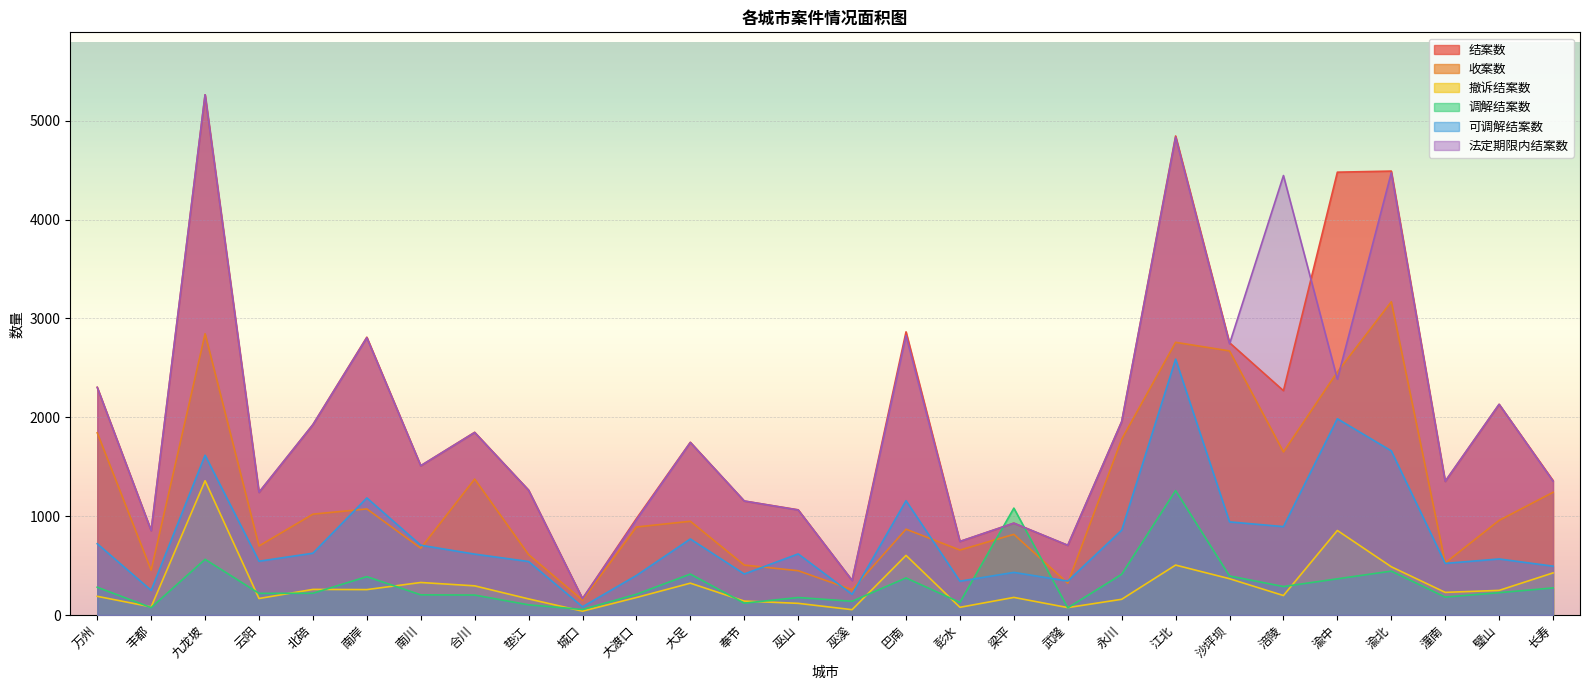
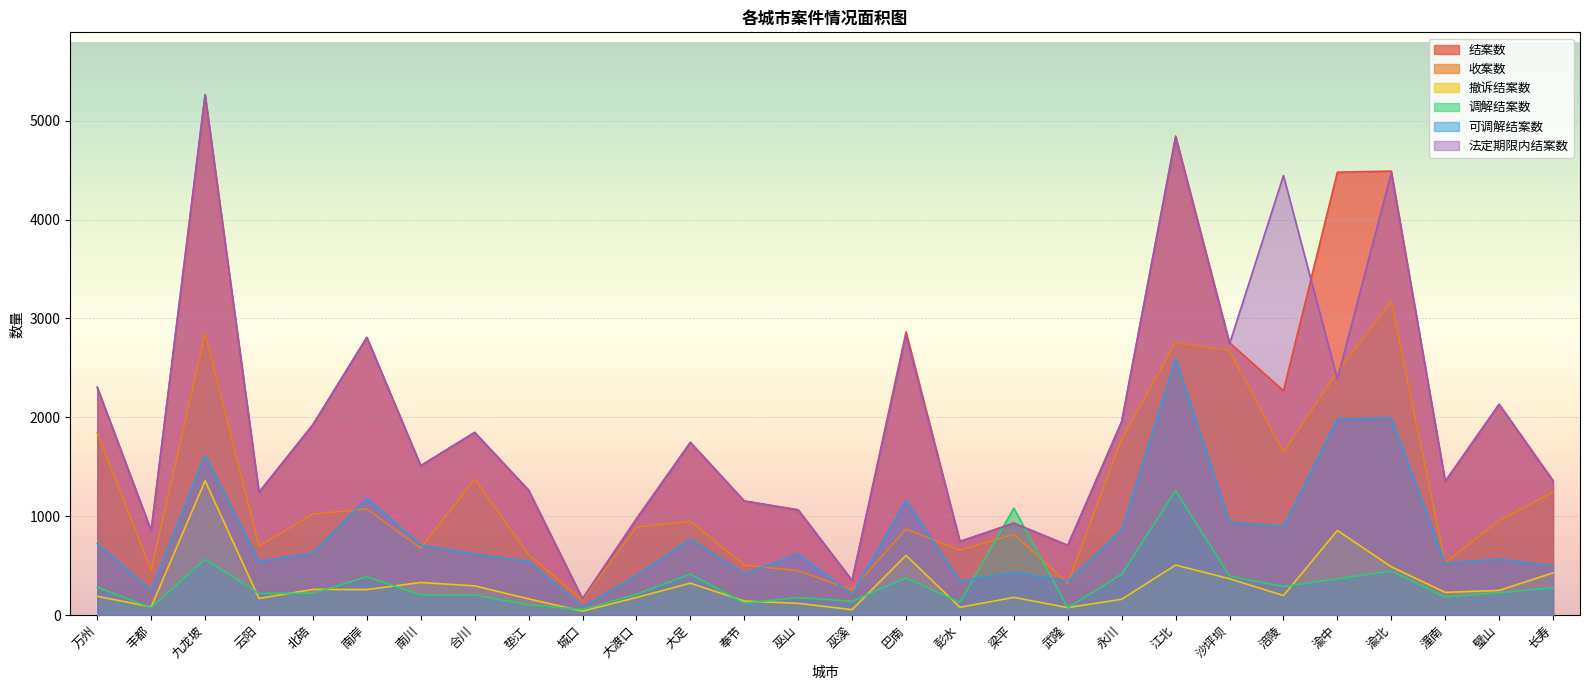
可调解结案数, 渝北: 1700 -> 2000
